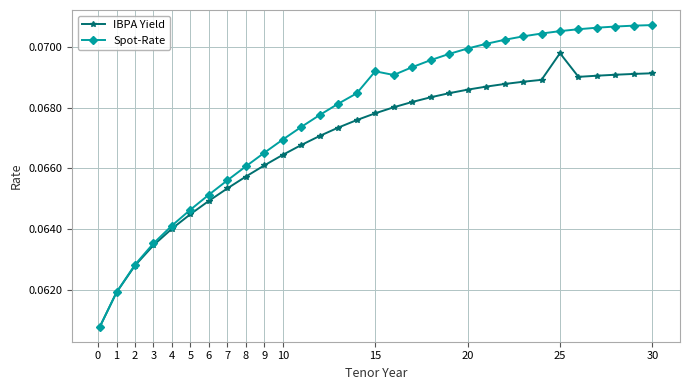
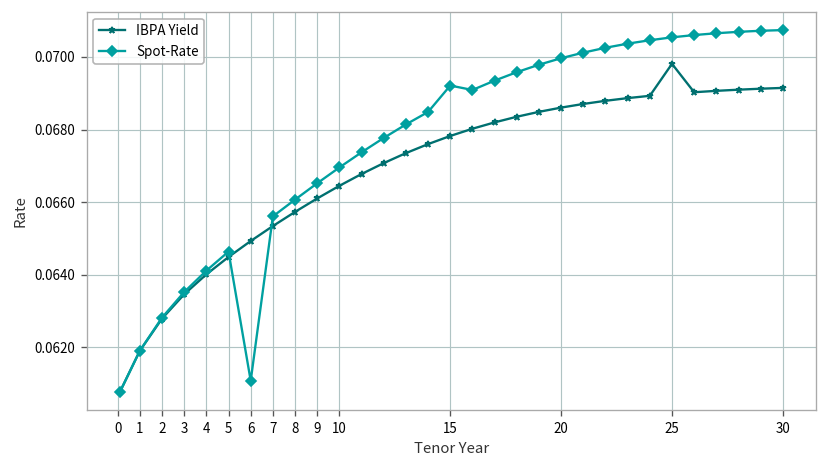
Spot-Rate, 6: 0.0651 -> 0.0611
